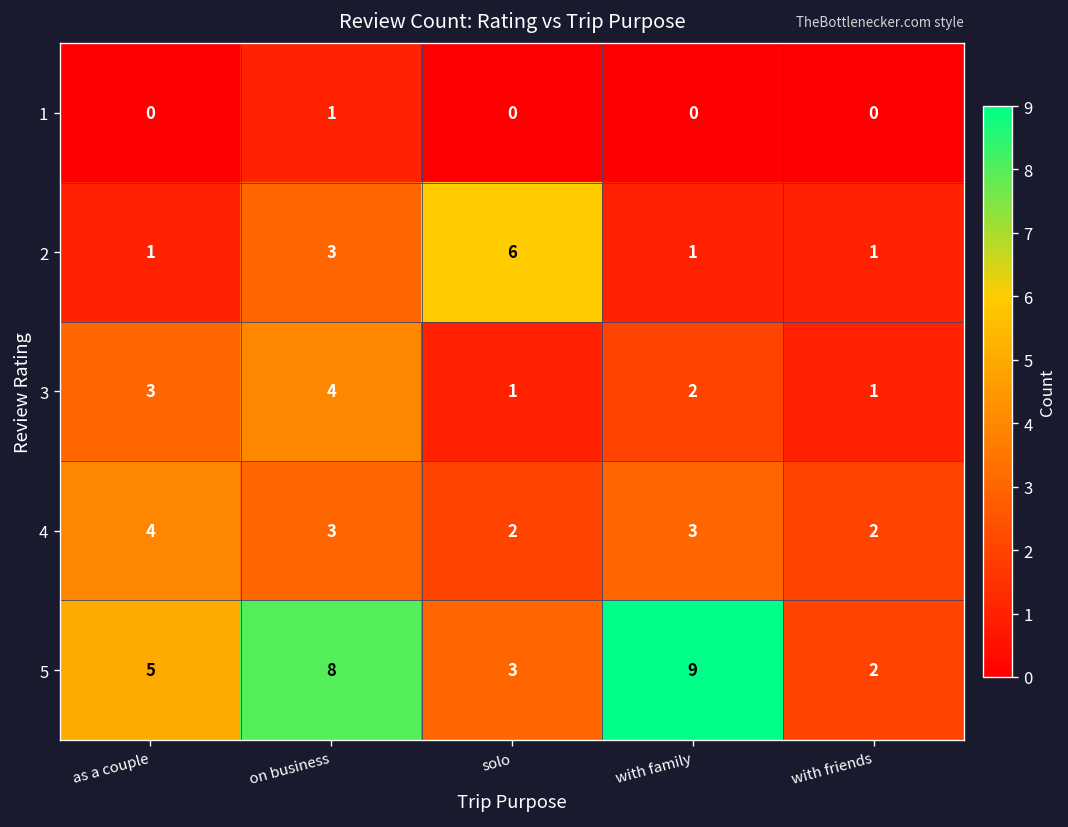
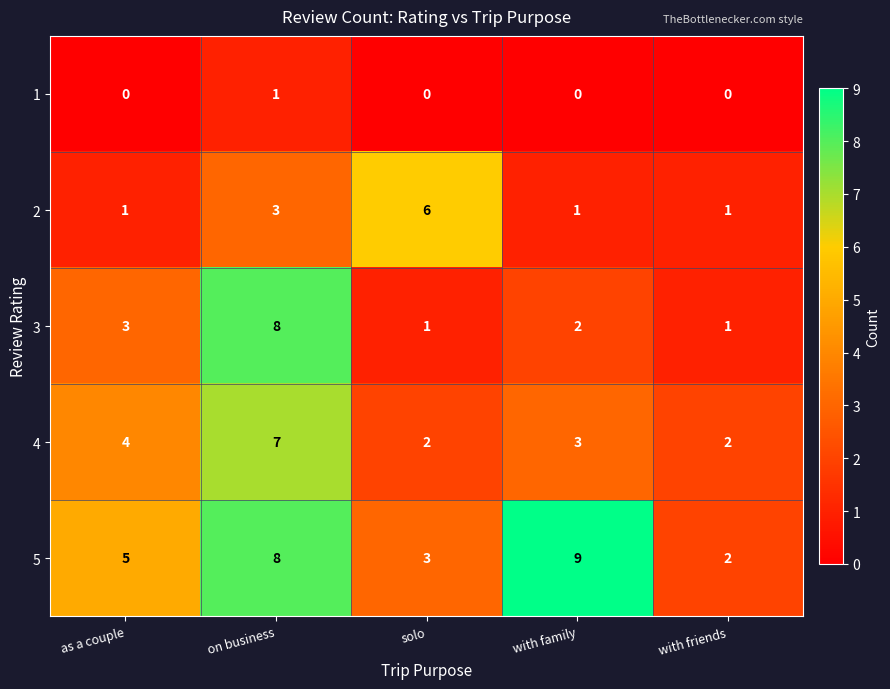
3, on business: 4 -> 8
4, on business: 3 -> 7
